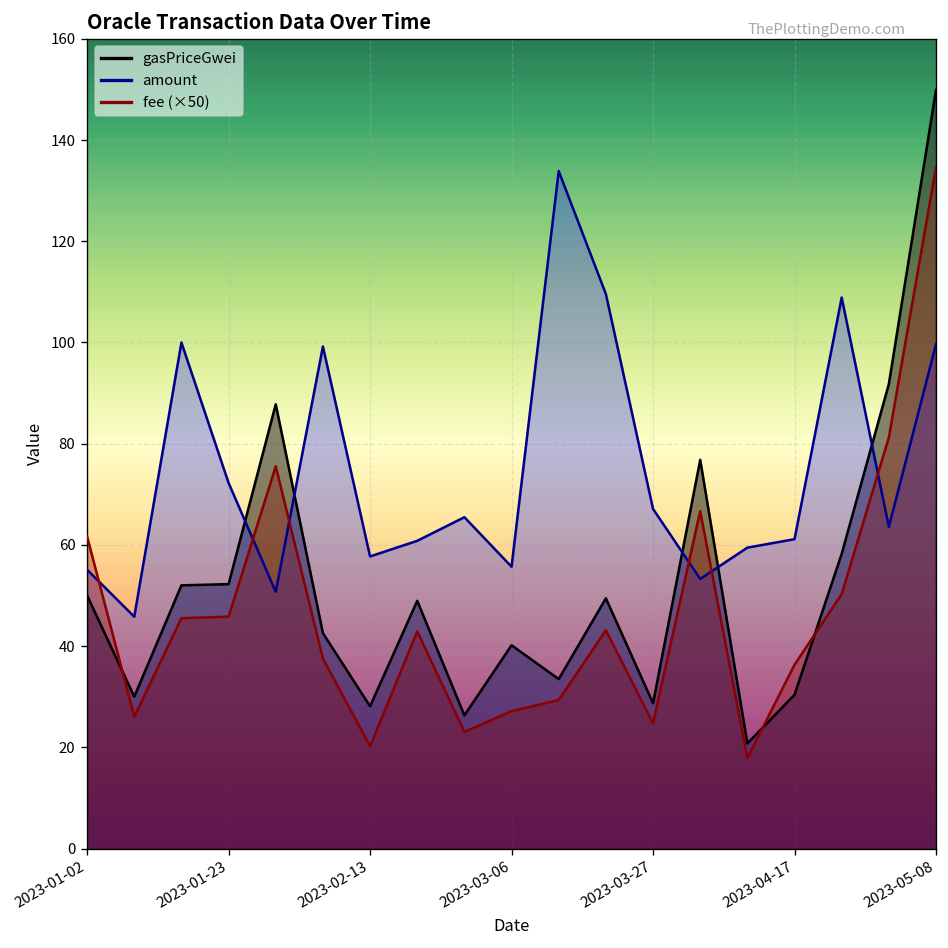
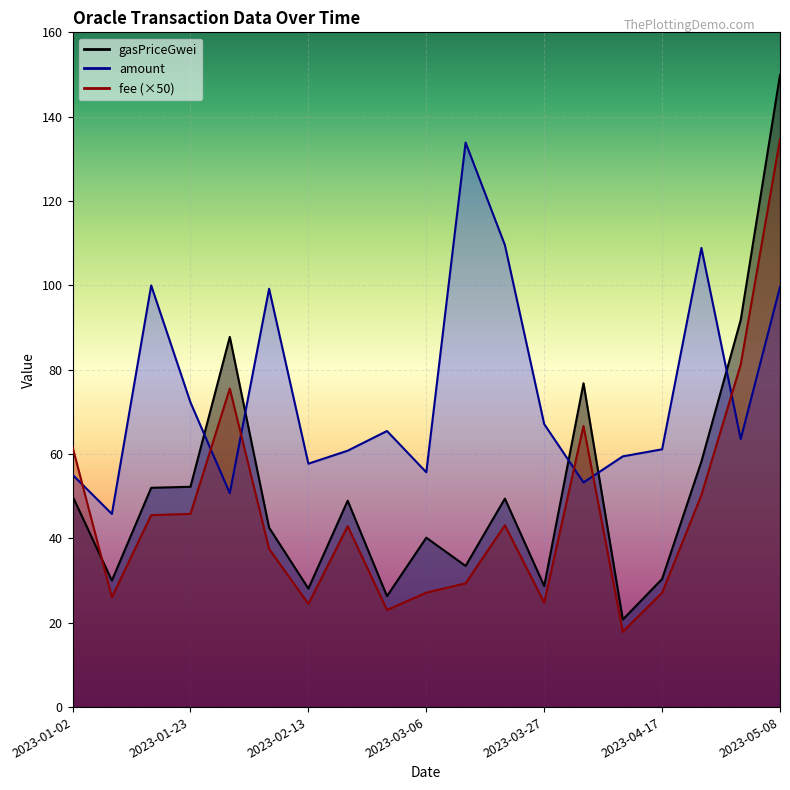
fee (×50), 2023-02-13: 20 -> 24
fee (×50), 2023-04-17: 36 -> 27
